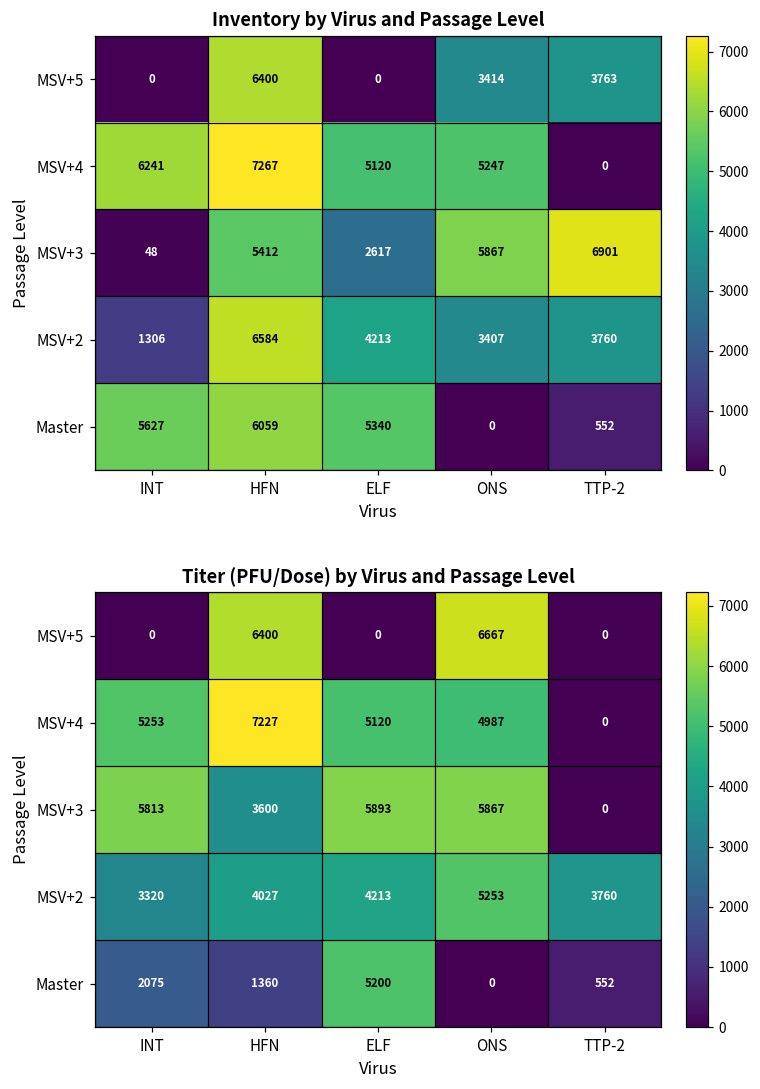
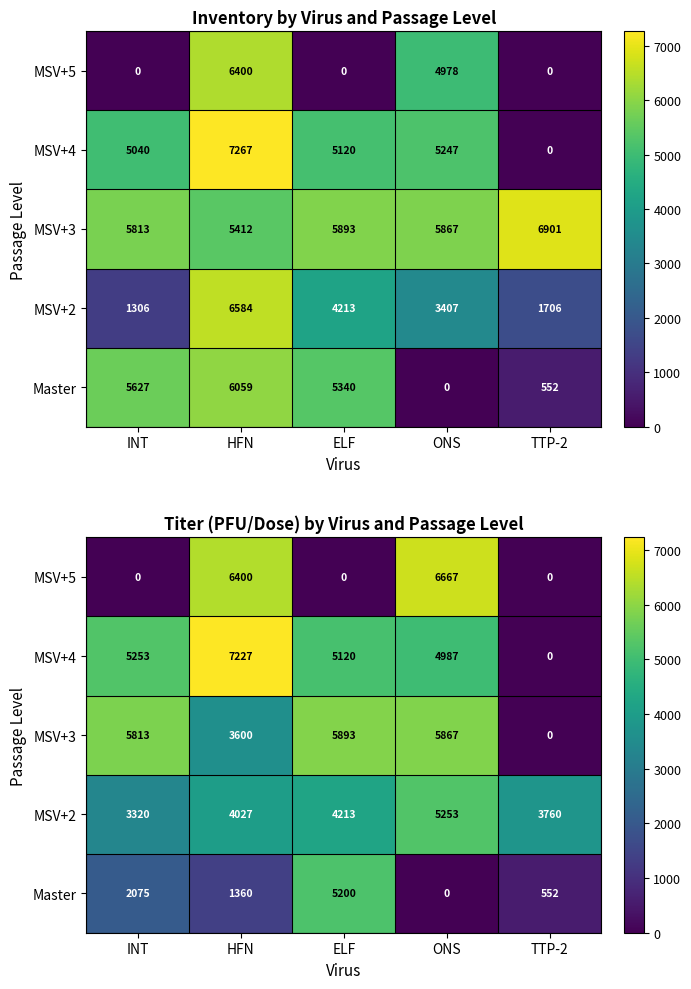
Inventory by Virus and Passage Level, MSV+5, ONS: 3414 -> 4978
Inventory by Virus and Passage Level, MSV+5, TTP-2: 3763 -> 0
Inventory by Virus and Passage Level, MSV+4, INT: 6241 -> 5040
Inventory by Virus and Passage Level, MSV+3, INT: 48 -> 5813
Inventory by Virus and Passage Level, MSV+3, ELF: 2617 -> 5893
Inventory by Virus and Passage Level, MSV+2, TTP-2: 3760 -> 1706
